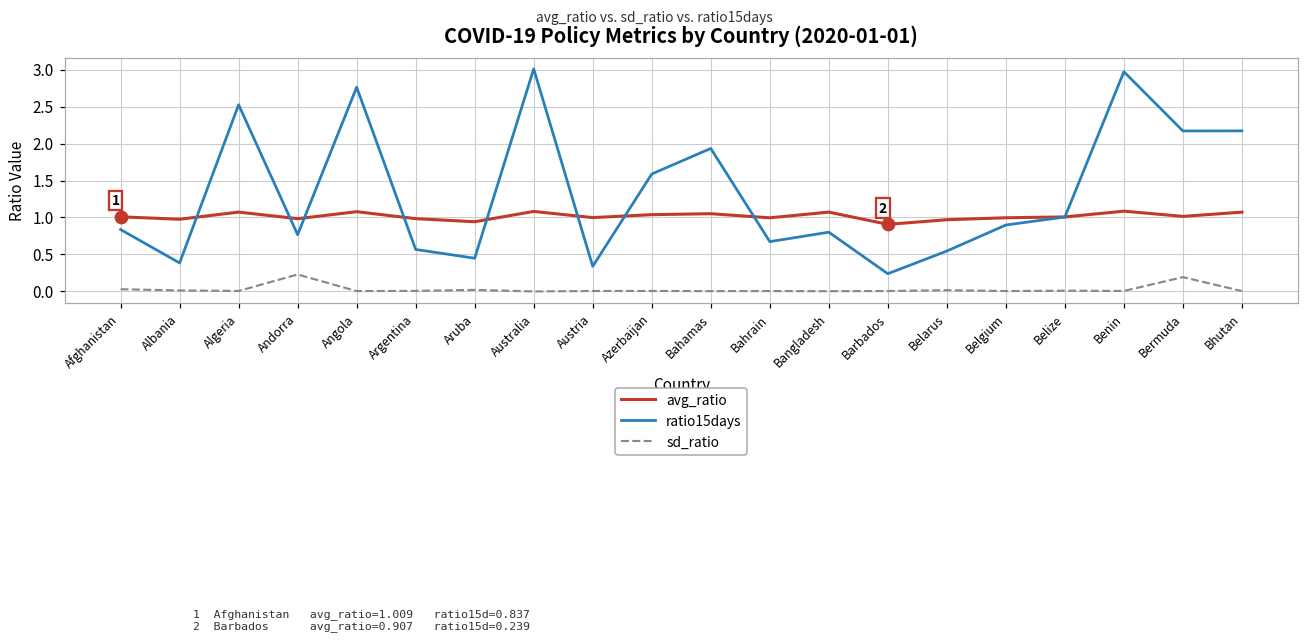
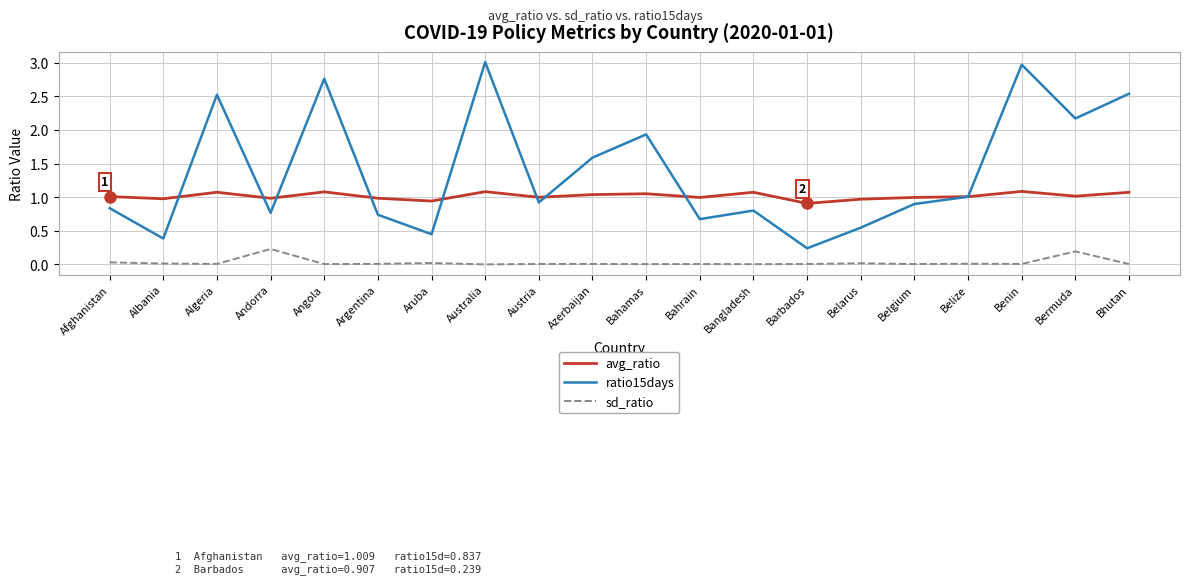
ratio15days, Argentina: 0.6 -> 0.7
ratio15days, Austria: 0.3 -> 0.9
ratio15days, Bhutan: 2.2 -> 2.5
